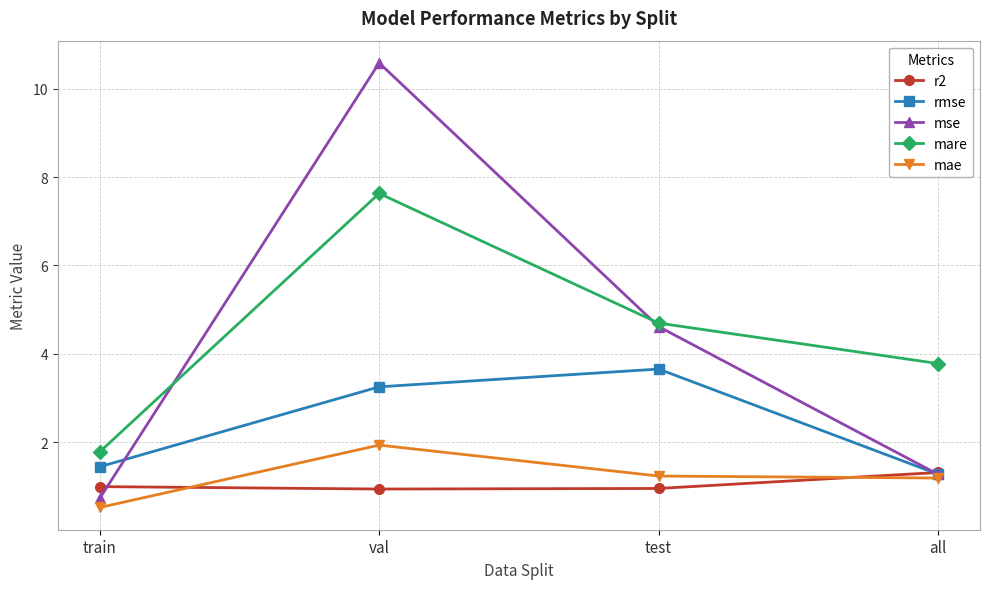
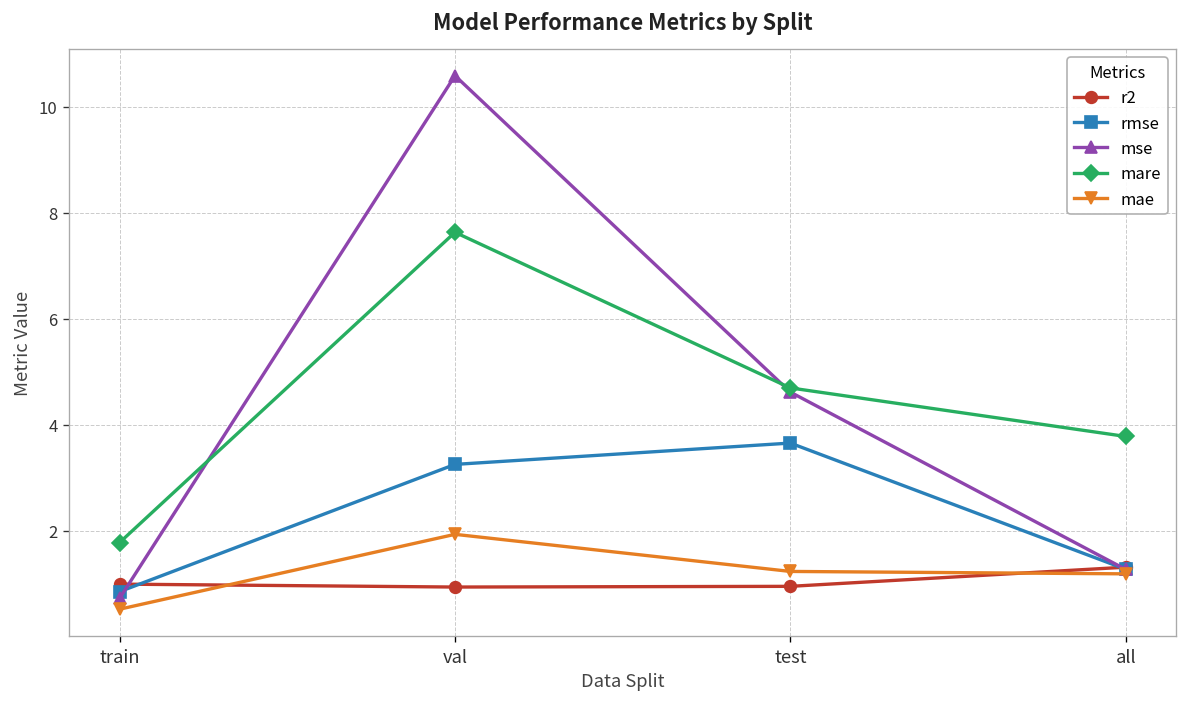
rmse, train: 1.4 -> 0.9
